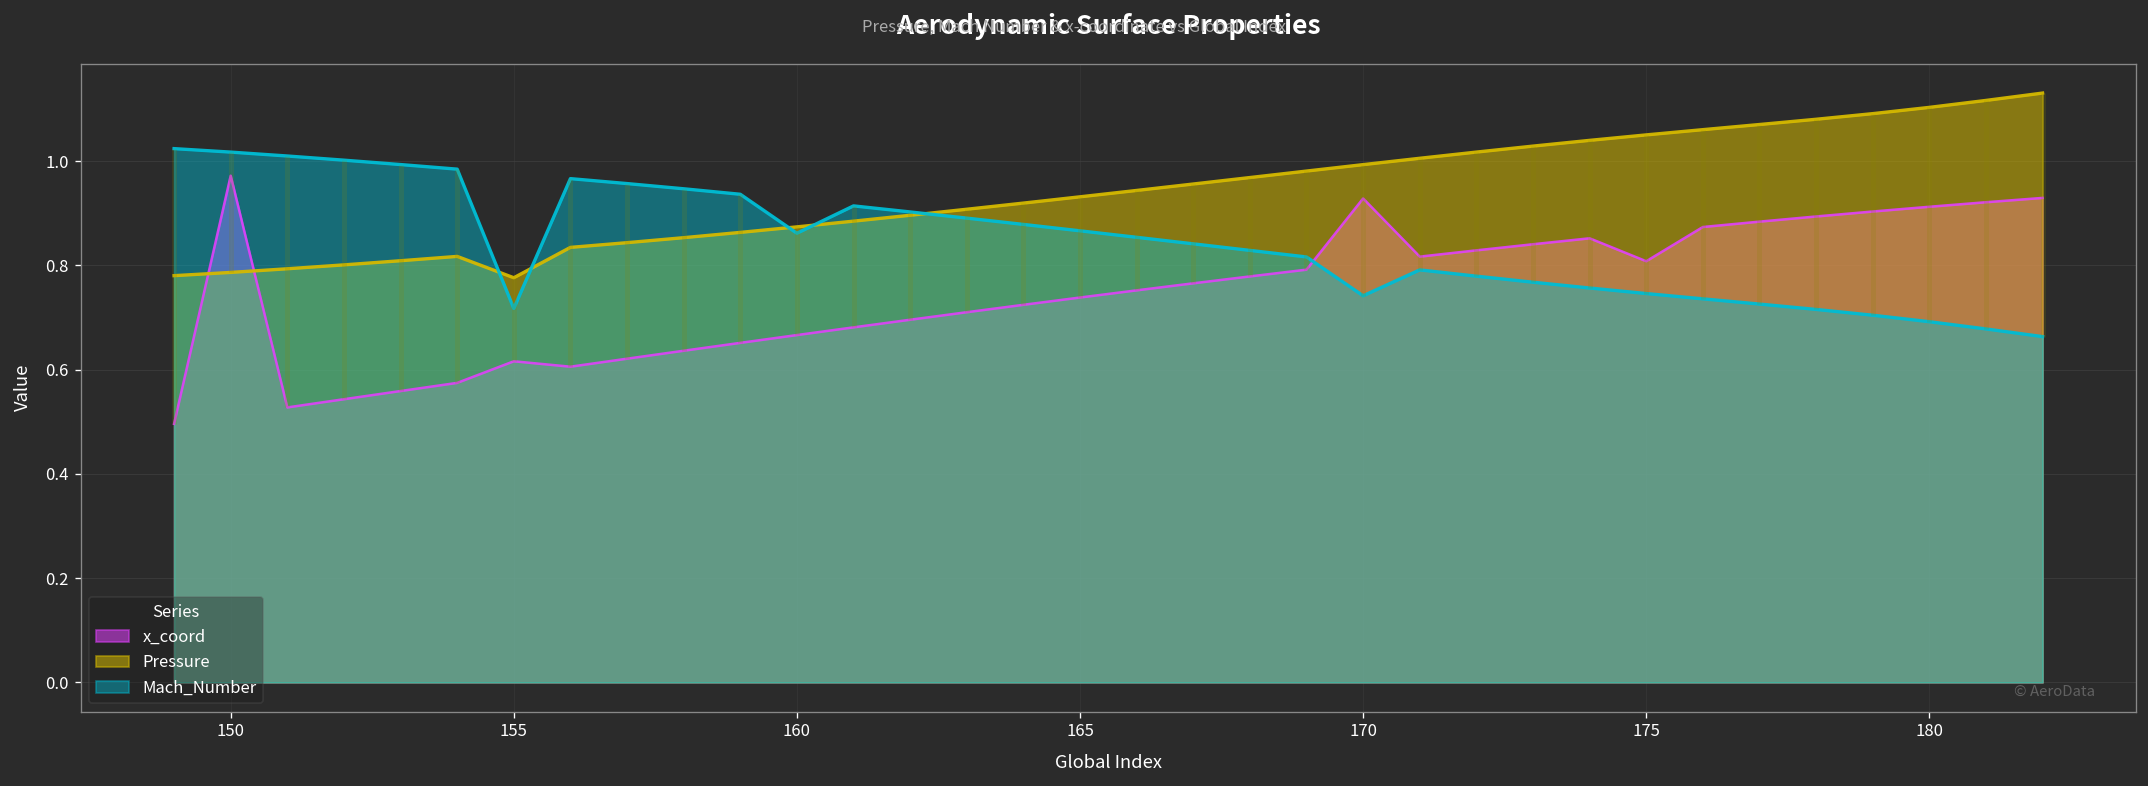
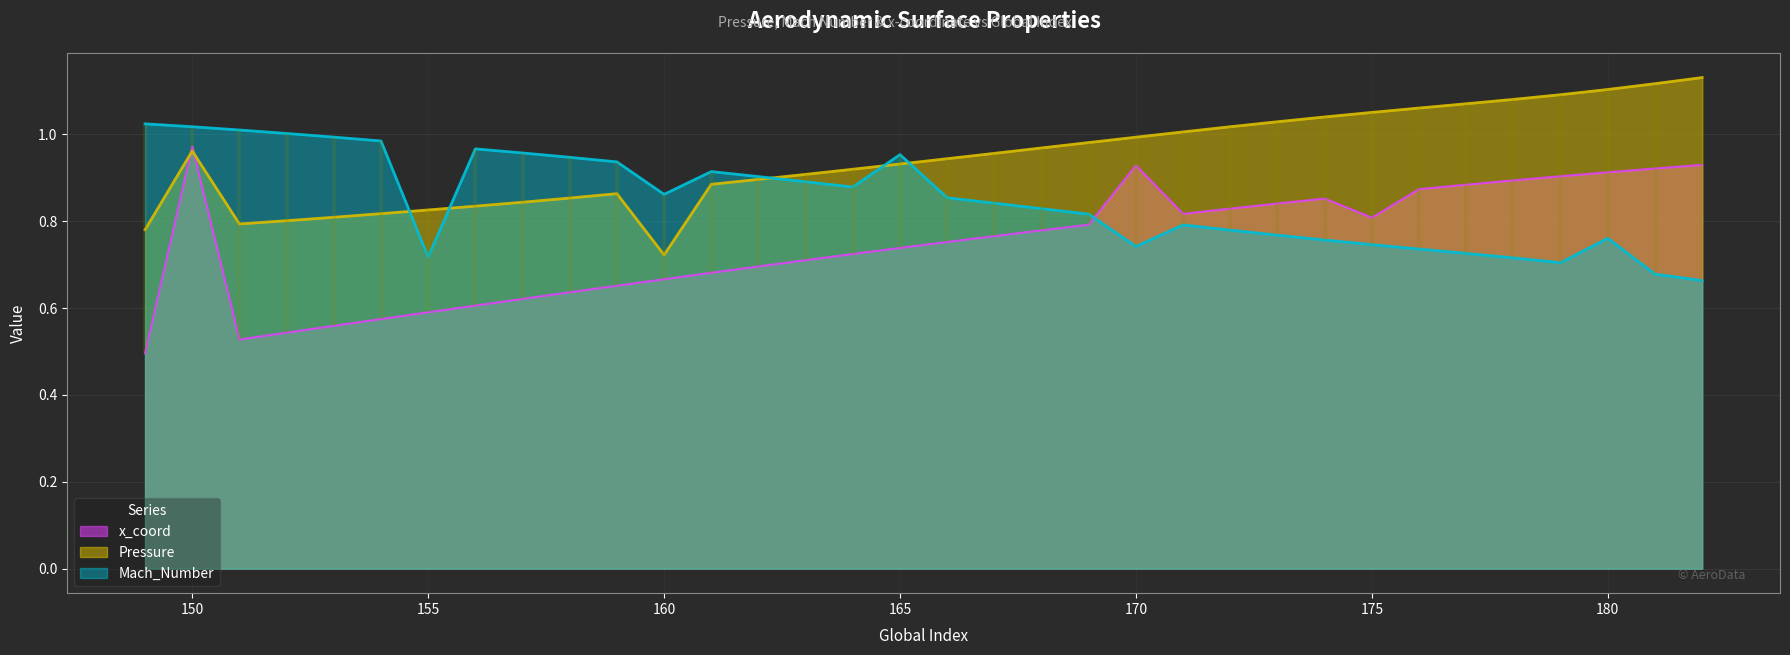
Pressure, 150: 0.79 -> 0.96
x_coord, 155: 0.62 -> 0.59
Pressure, 155: 0.78 -> 0.83
Pressure, 160: 0.87 -> 0.72
Mach_Number, 165: 0.87 -> 0.95
Mach_Number, 180: 0.69 -> 0.76
